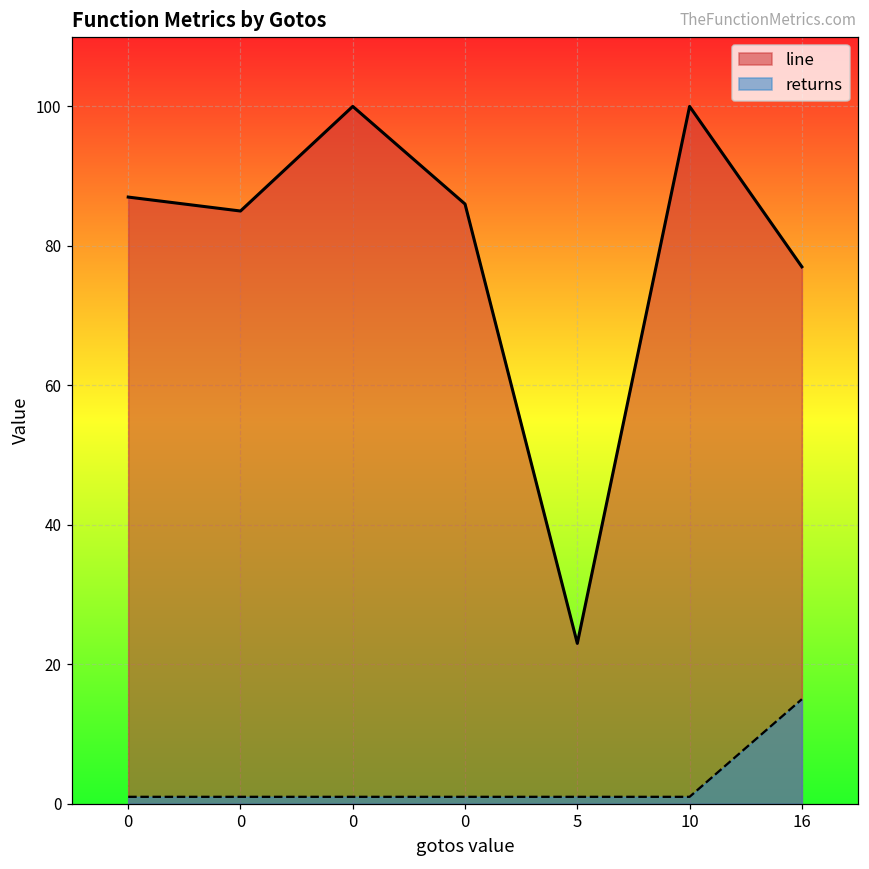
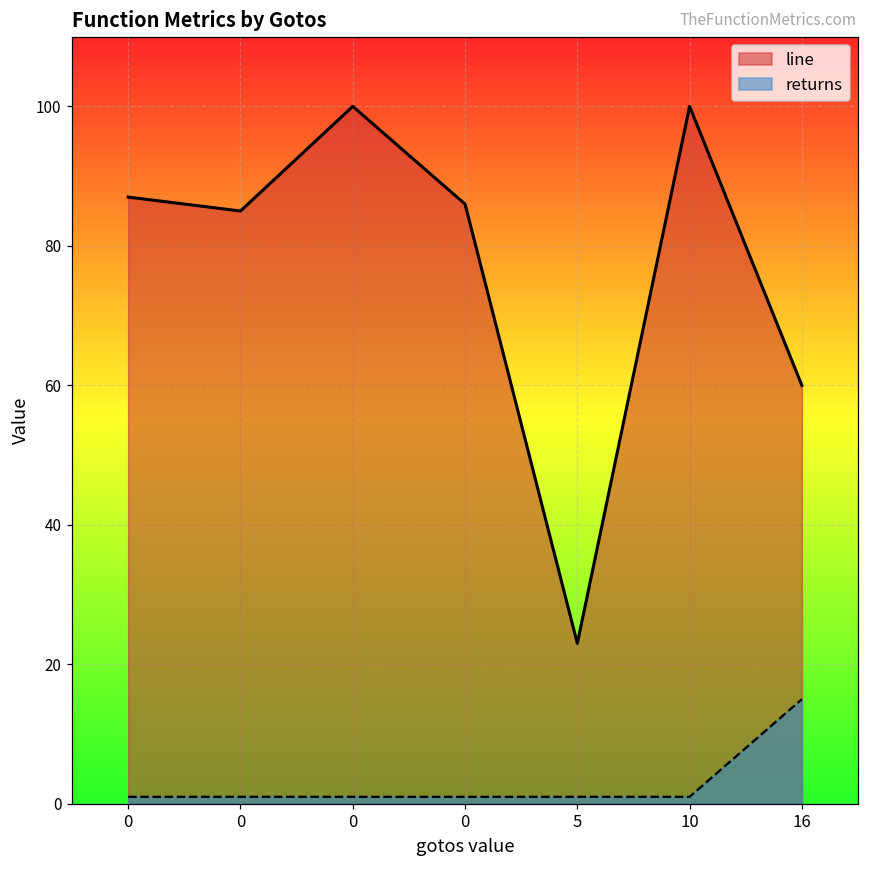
line, 16: 77 -> 60
